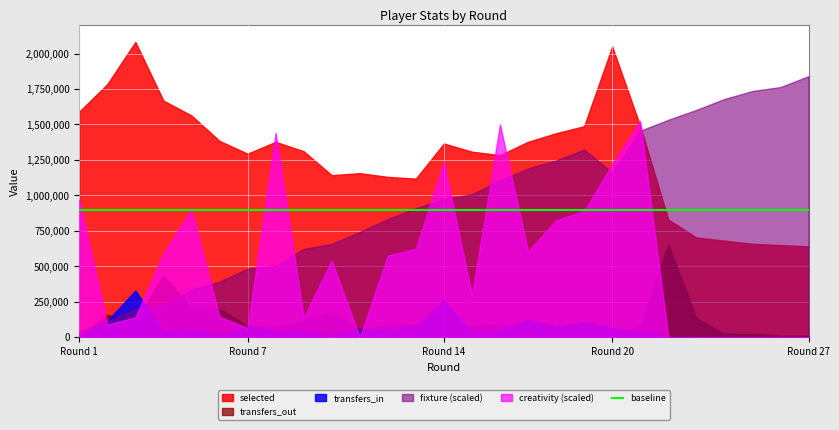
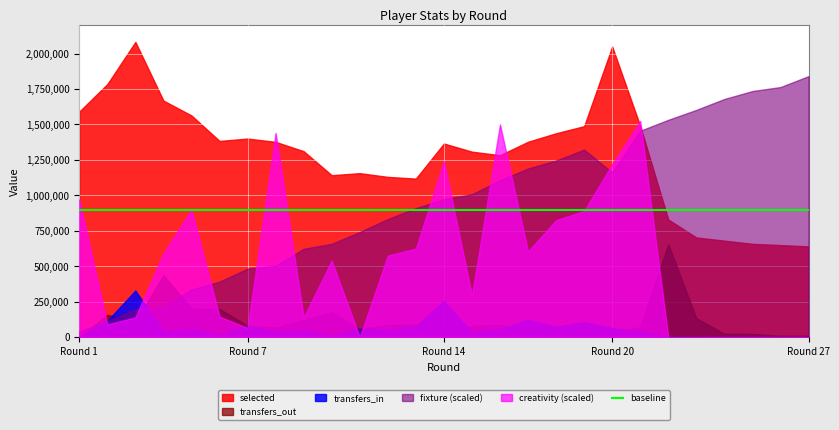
selected, Round 7: 1,290,000 -> 1,400,000
